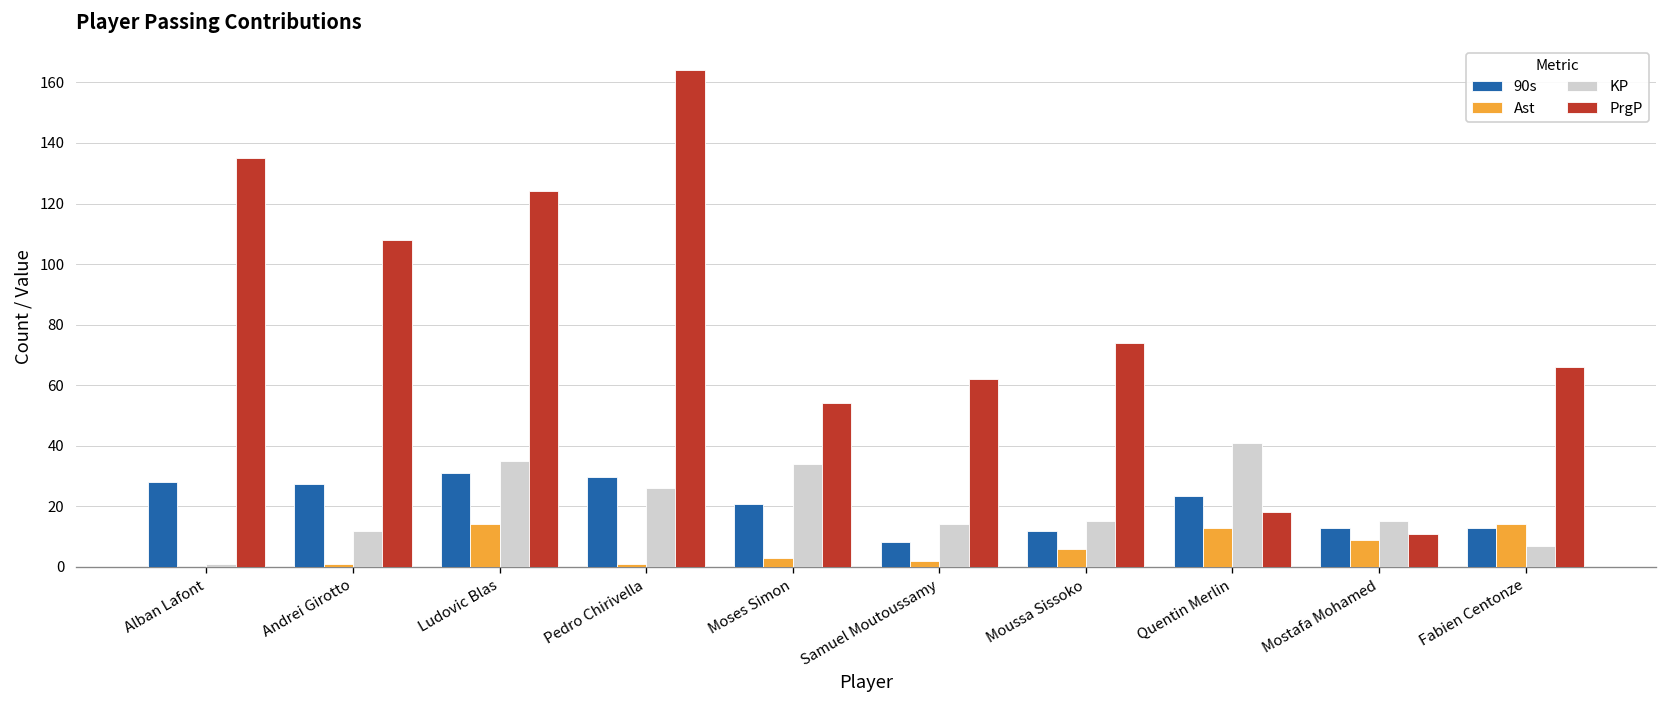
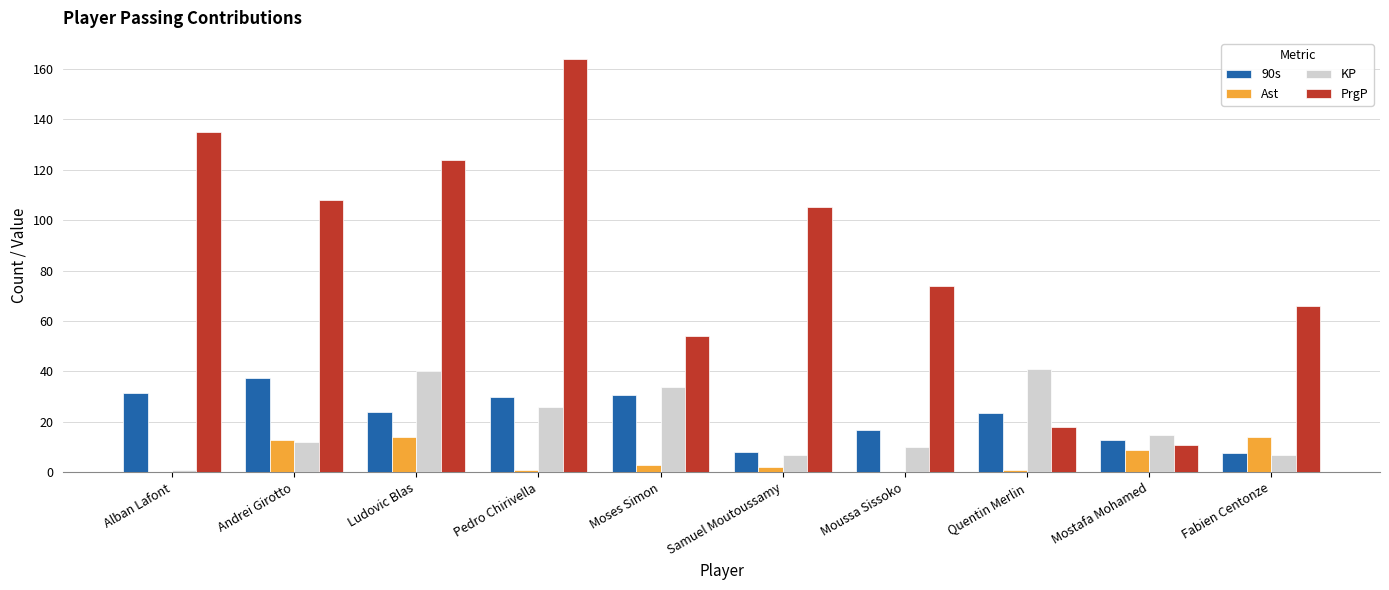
90s, Alban Lafont: 28 -> 31
90s, Andrei Girotto: 28 -> 38
Ast, Andrei Girotto: 1 -> 13
90s, Ludovic Blas: 31 -> 24
KP, Ludovic Blas: 35 -> 40
90s, Moses Simon: 21 -> 31
KP, Samuel Moutoussamy: 14 -> 7
PrgP, Samuel Moutoussamy: 62 -> 105
90s, Moussa Sissoko: 12 -> 17
Ast, Moussa Sissoko: 6 -> 0
KP, Moussa Sissoko: 15 -> 10
Ast, Quentin Merlin: 13 -> 1
90s, Fabien Centonze: 13 -> 8
